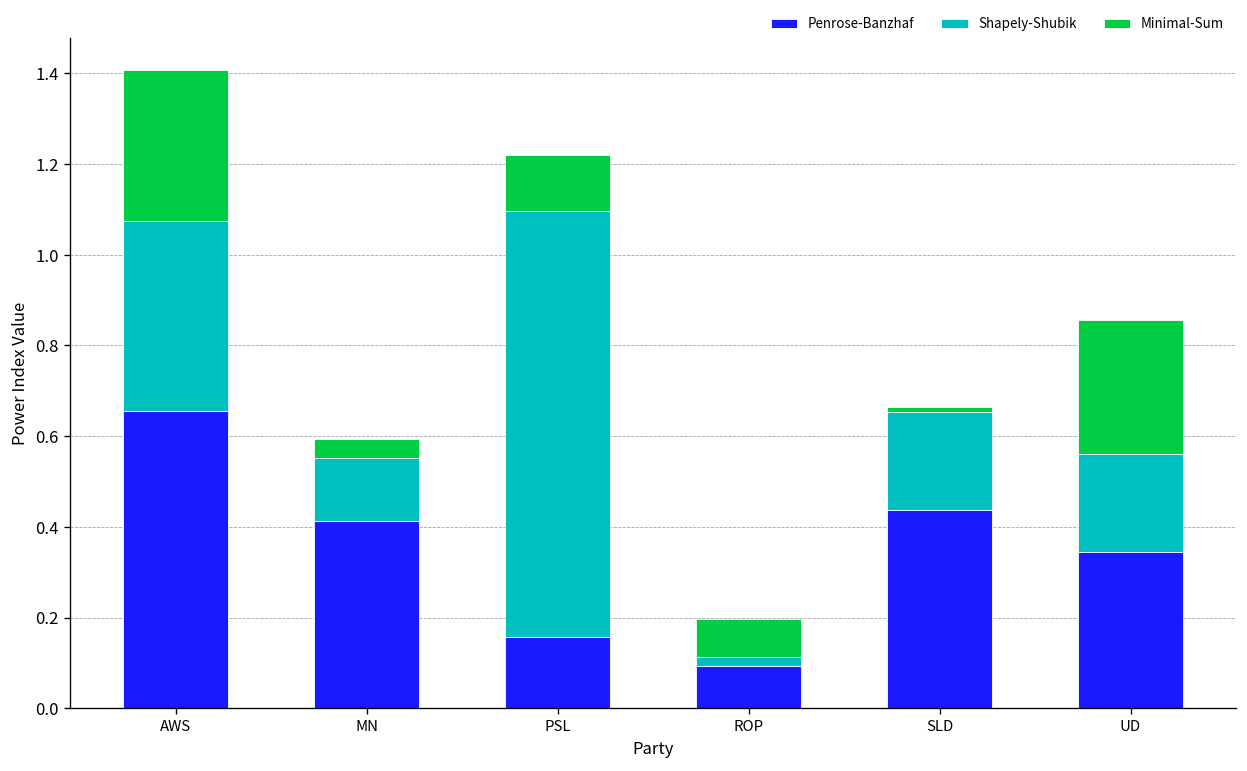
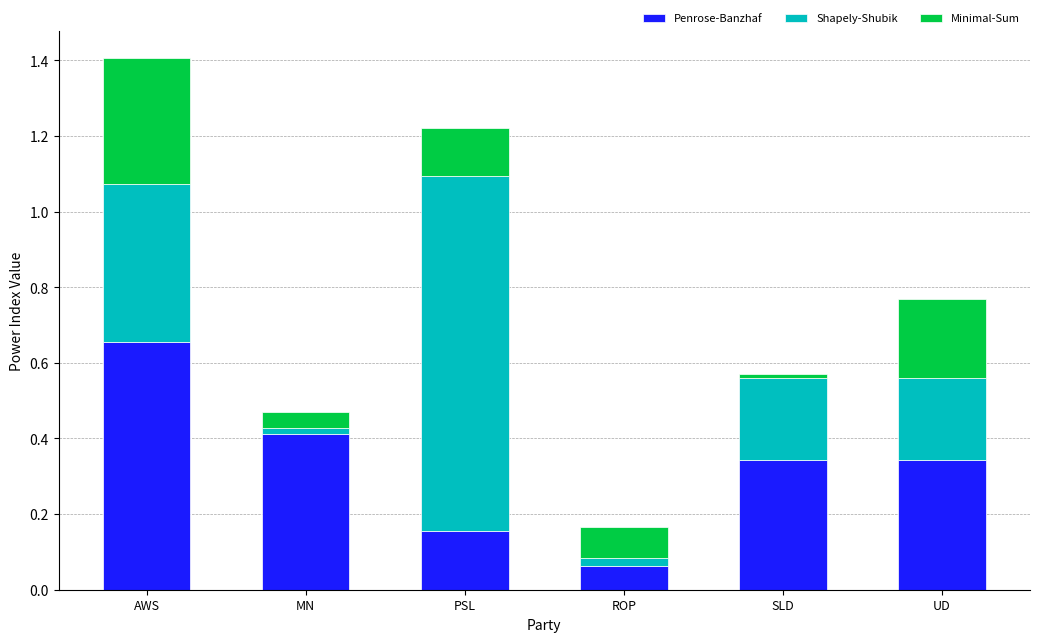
Shapely-Shubik, MN: 0.14 -> 0.02
Penrose-Banzhaf, ROP: 0.09 -> 0.06
Penrose-Banzhaf, SLD: 0.44 -> 0.34
Minimal-Sum, UD: 0.29 -> 0.21
